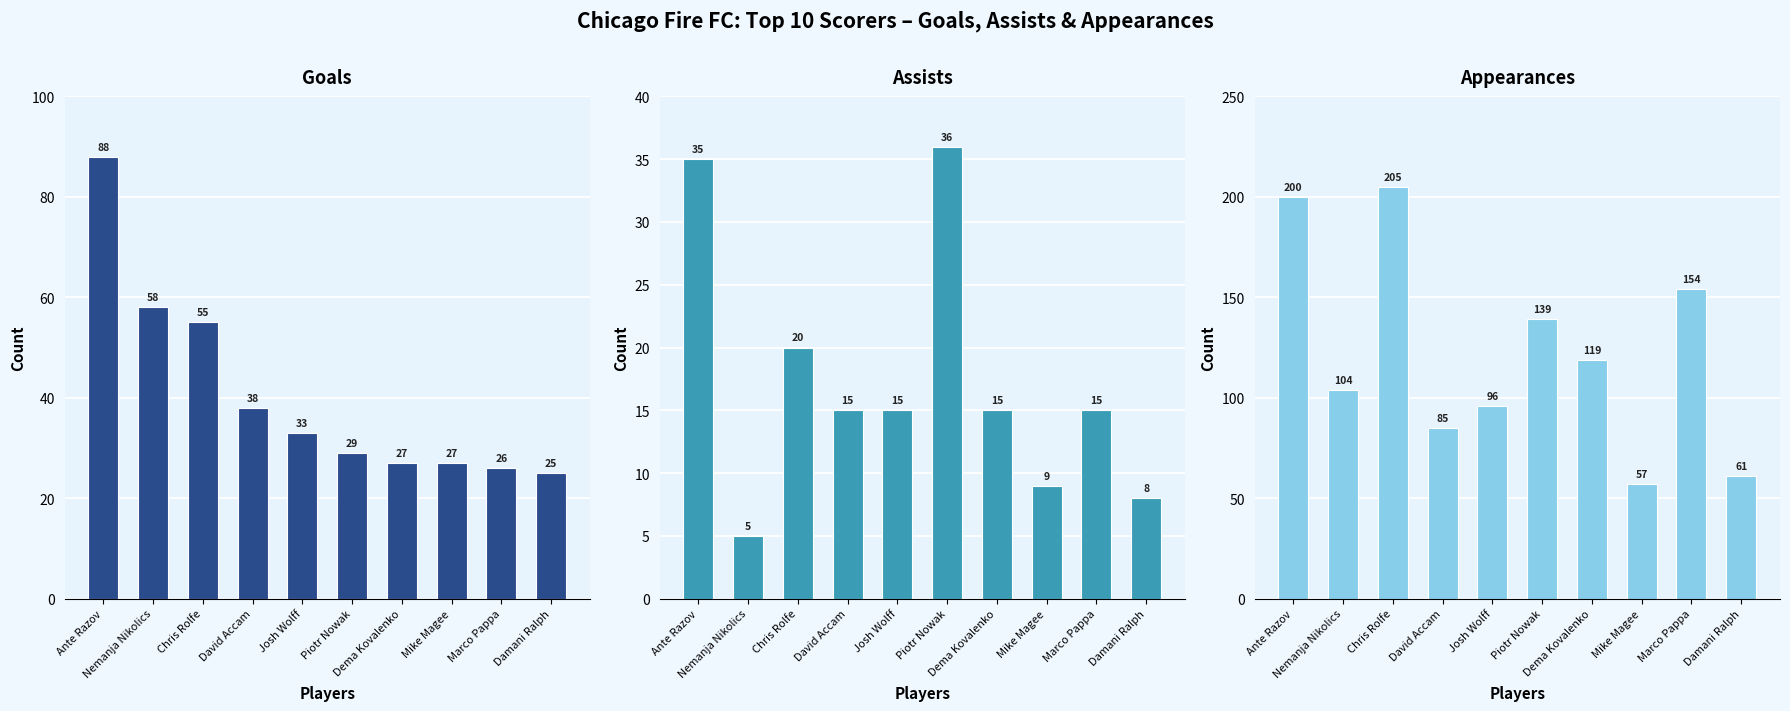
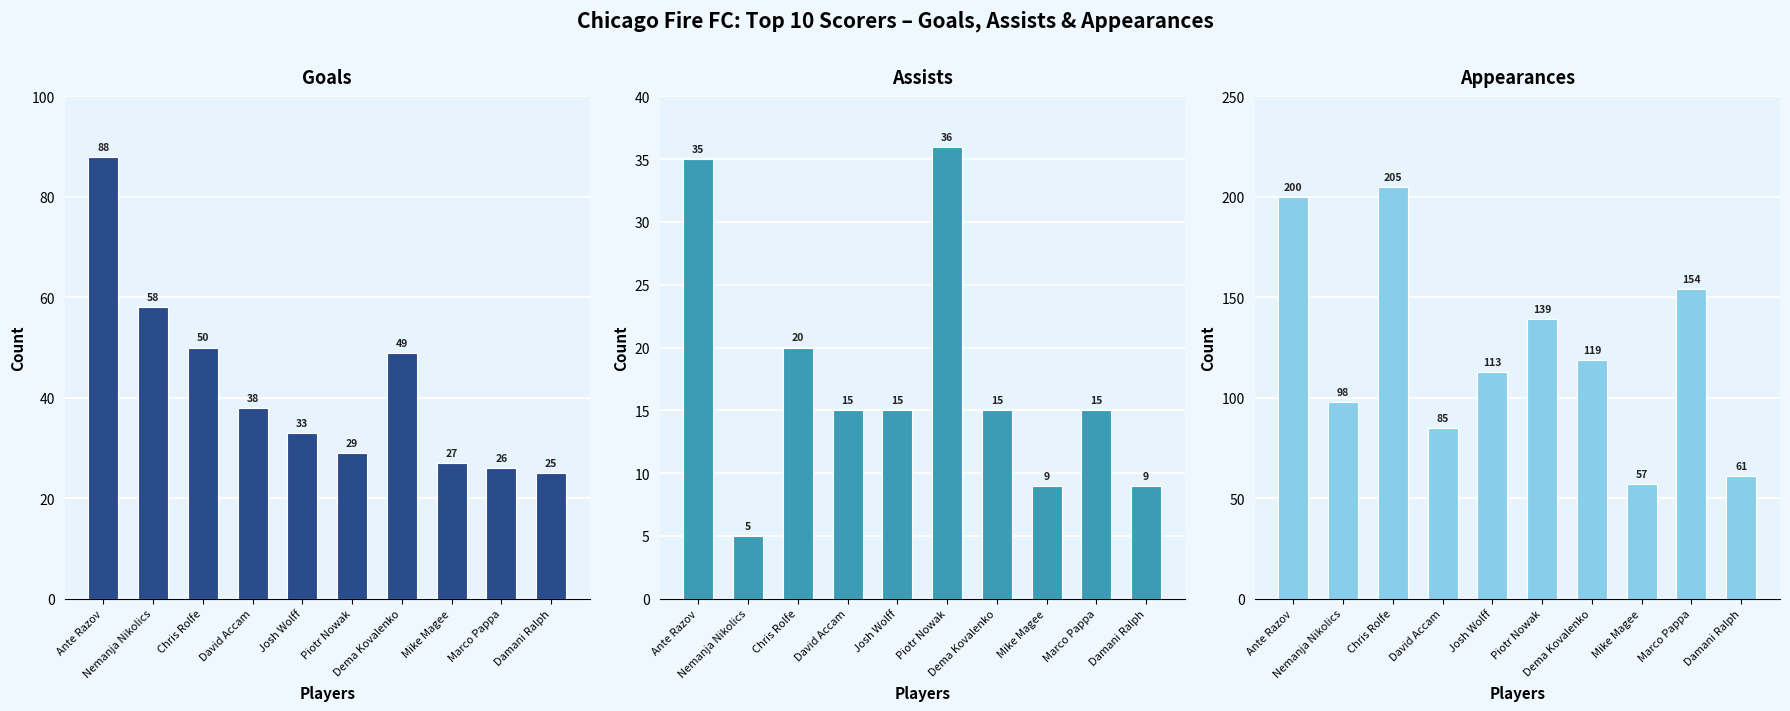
Goals, Chris Rolfe: 55 -> 50
Goals, Dema Kovalenko: 27 -> 49
Assists, Damani Ralph: 8 -> 9
Appearances, Nemanja Nikolics: 104 -> 98
Appearances, Josh Wolff: 96 -> 113
